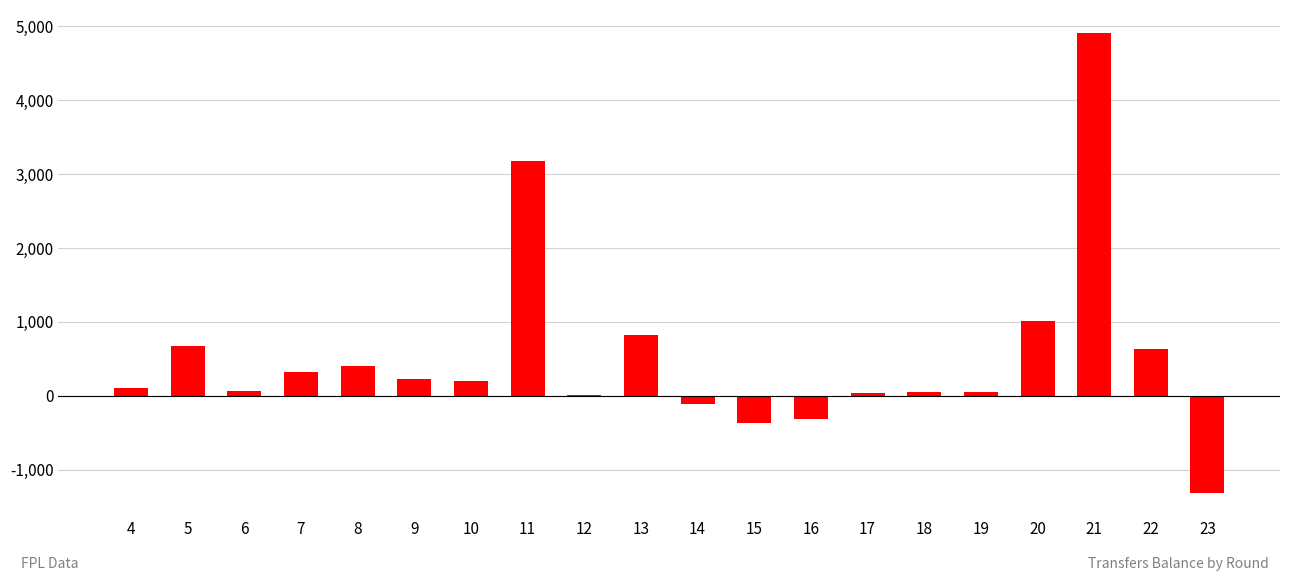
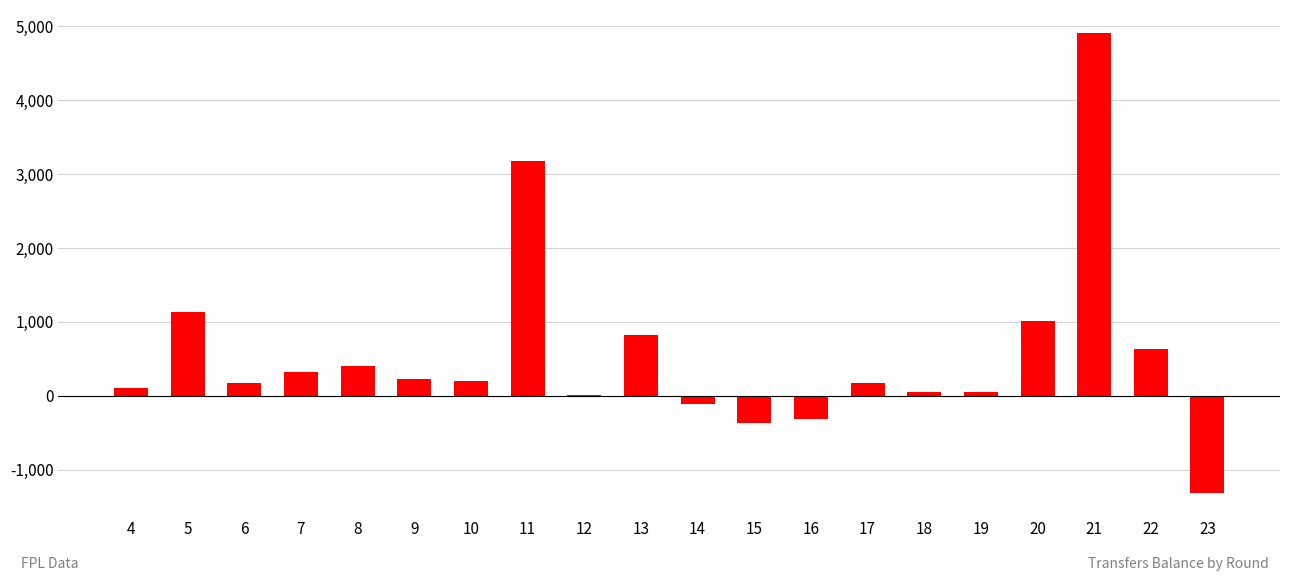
5: 700 -> 1,100
6: 100 -> 200
17: 0 -> 200
